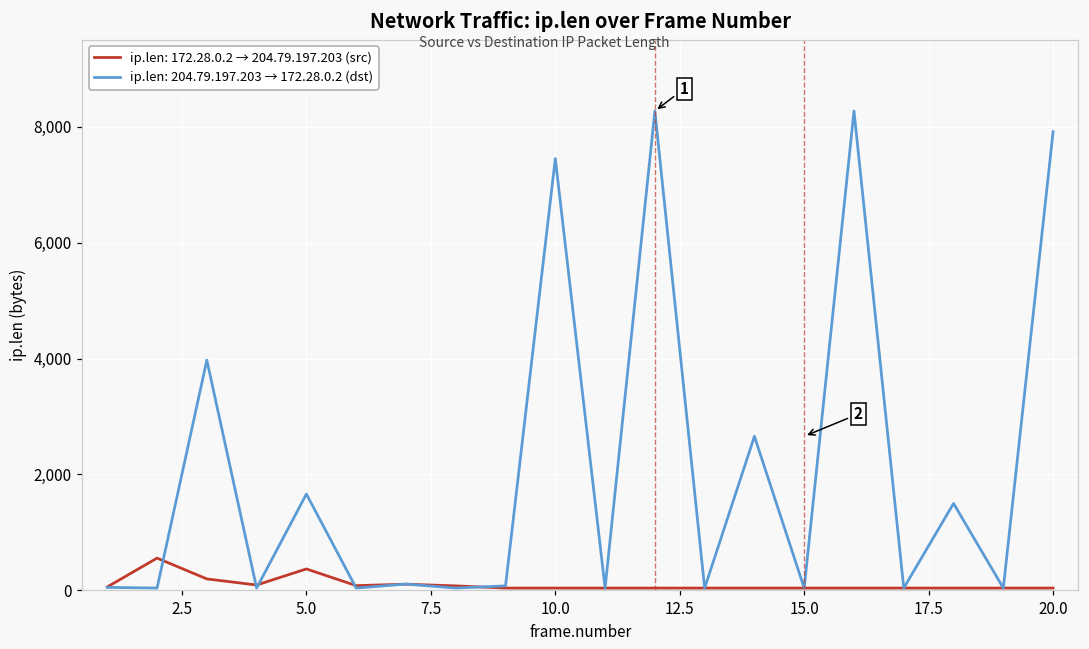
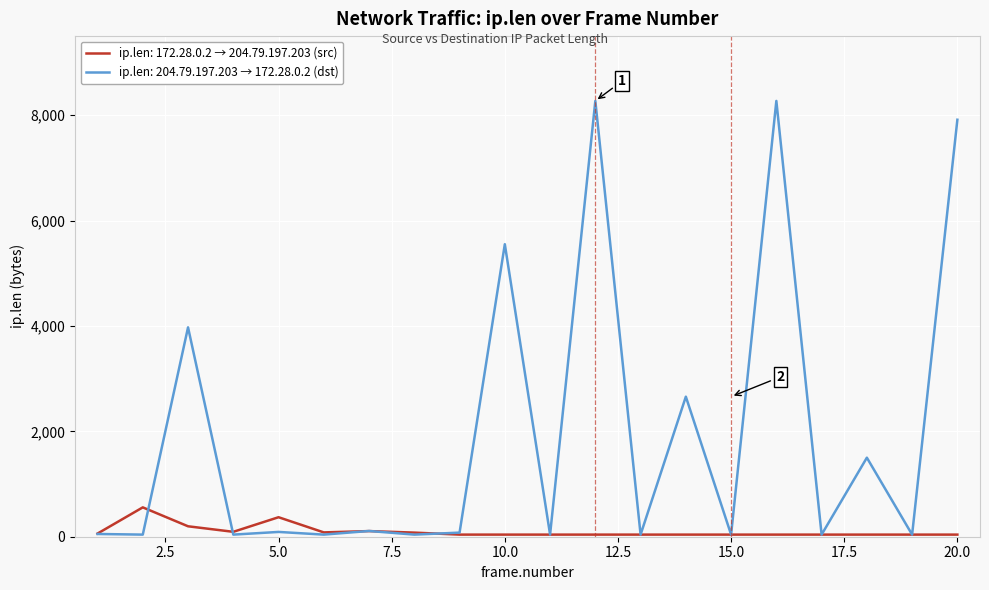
ip.len: 204.79.197.203 → 172.28.0.2 (dst), 5.0: 1,700 -> 100
ip.len: 204.79.197.203 → 172.28.0.2 (dst), 10.0: 7,500 -> 5,600
